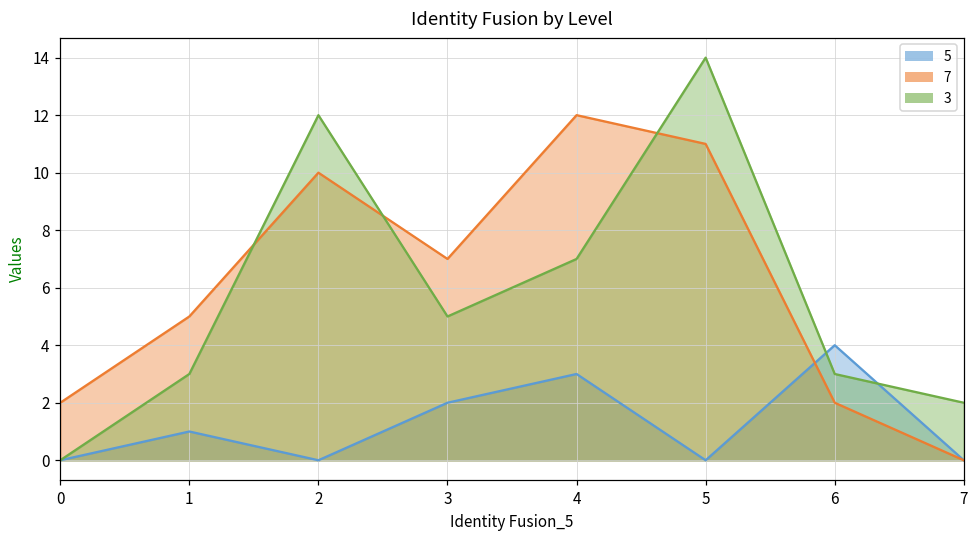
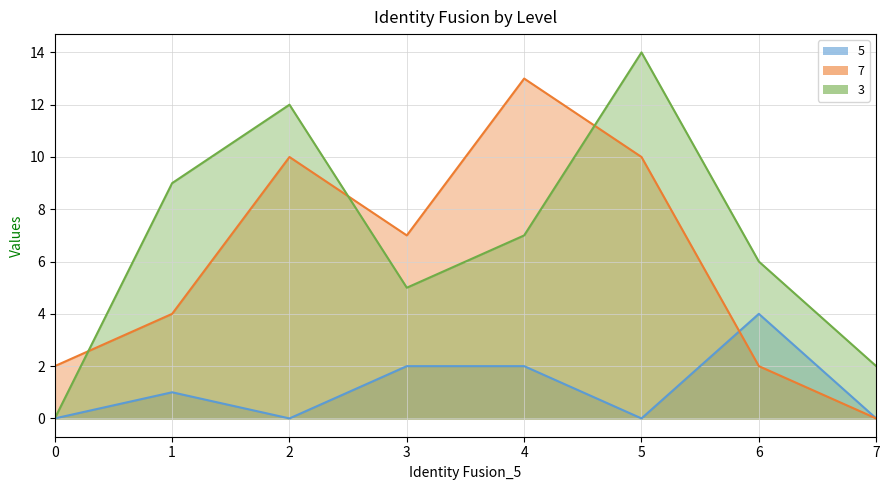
7, 1: 5 -> 4
3, 1: 3 -> 9
5, 4: 3 -> 2
7, 4: 12 -> 13
7, 5: 11 -> 10
3, 6: 3 -> 6
